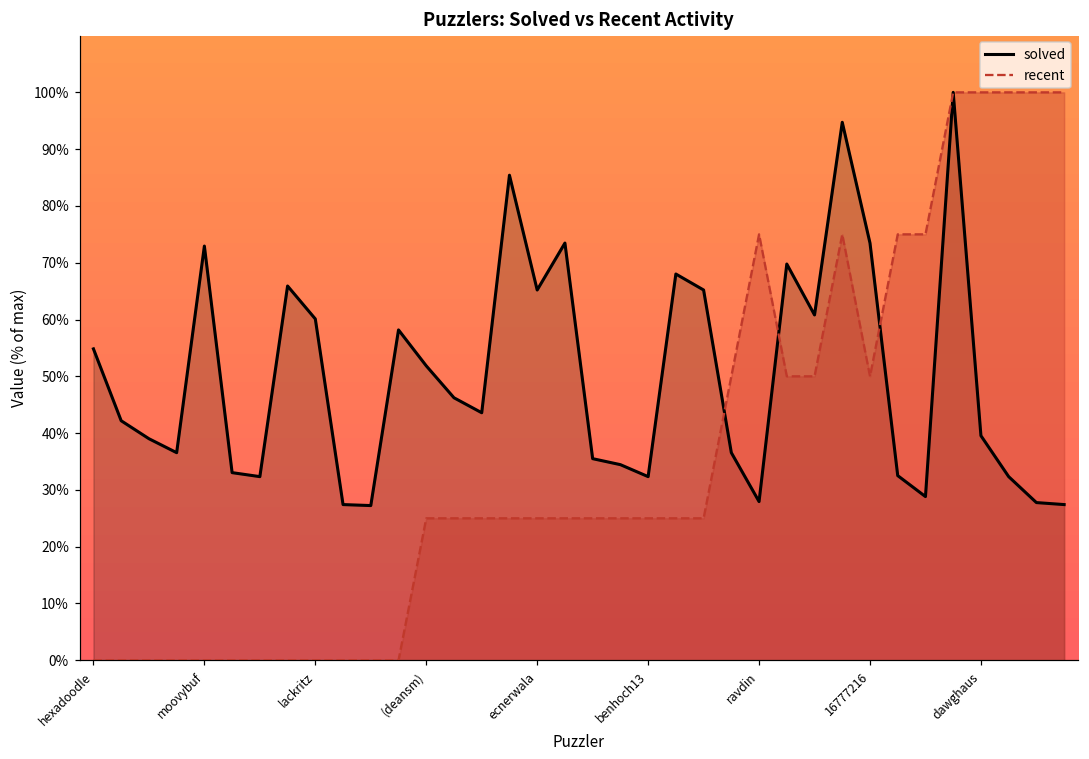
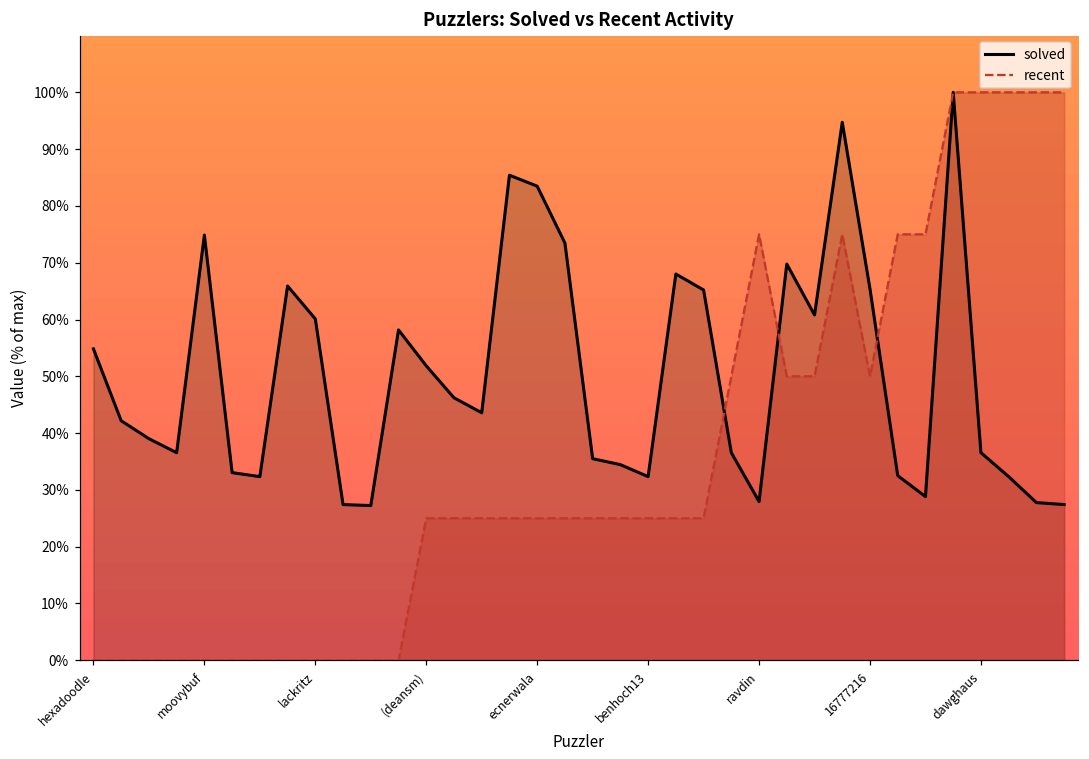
solved, moovybuf: 73% -> 75%
solved, ecnerwala: 65% -> 83%
solved, 16777216: 73% -> 65%
solved, dawghaus: 40% -> 37%
